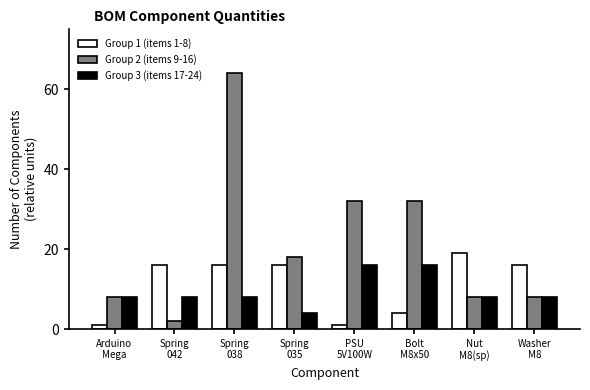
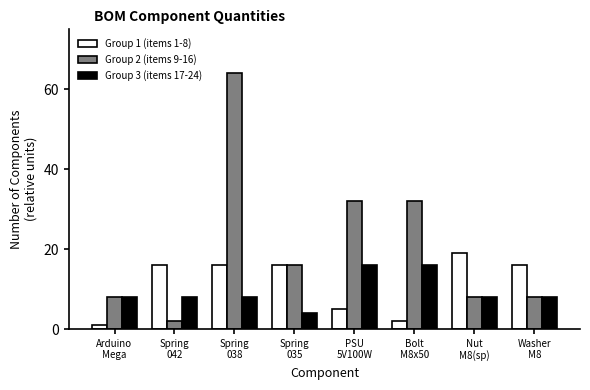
Group 2 (items 9-16), Spring 035: 18 -> 16
Group 1 (items 1-8), PSU 5V100W: 1 -> 5
Group 1 (items 1-8), Bolt M8x50: 4 -> 2
